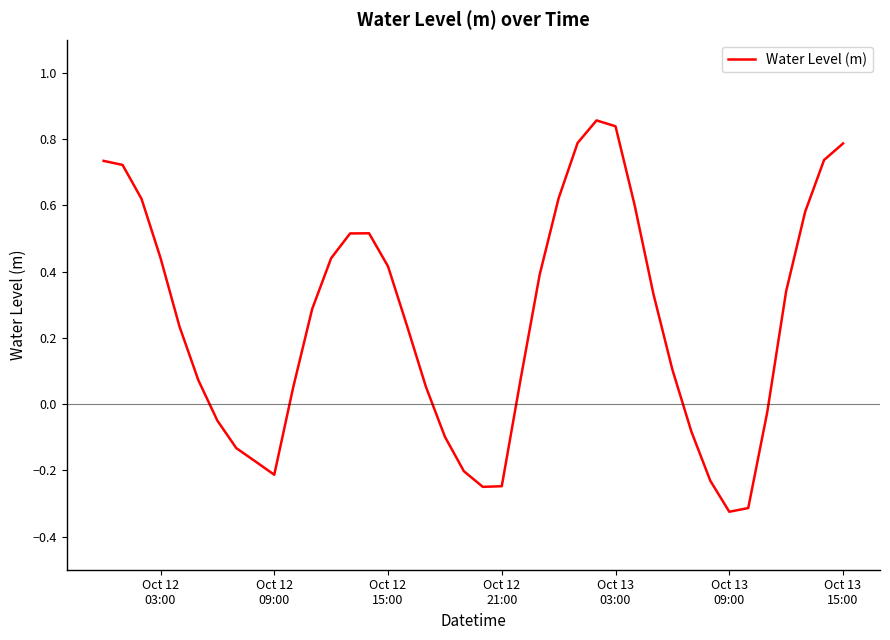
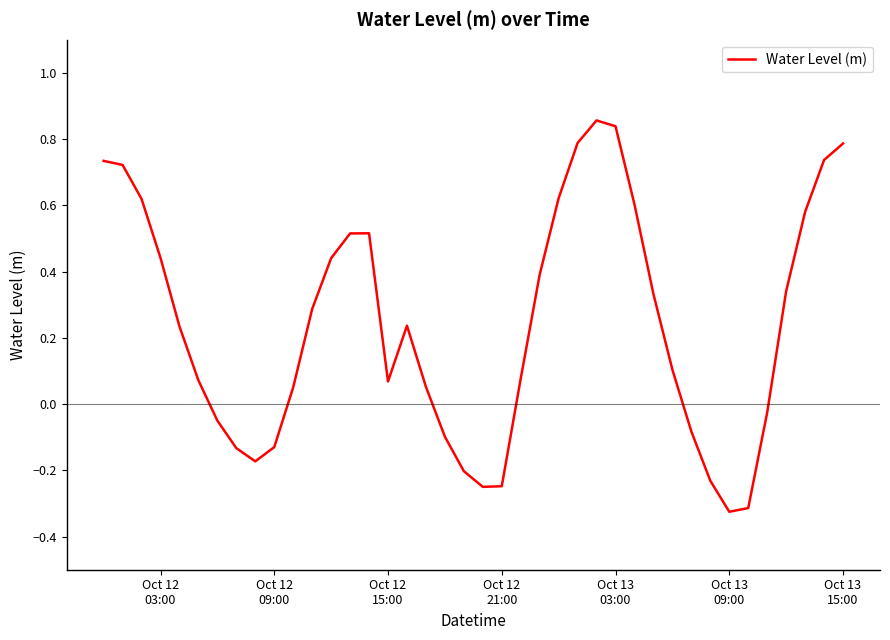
Oct 12 09:00: -0.21 -> -0.13
Oct 12 15:00: 0.42 -> 0.07
